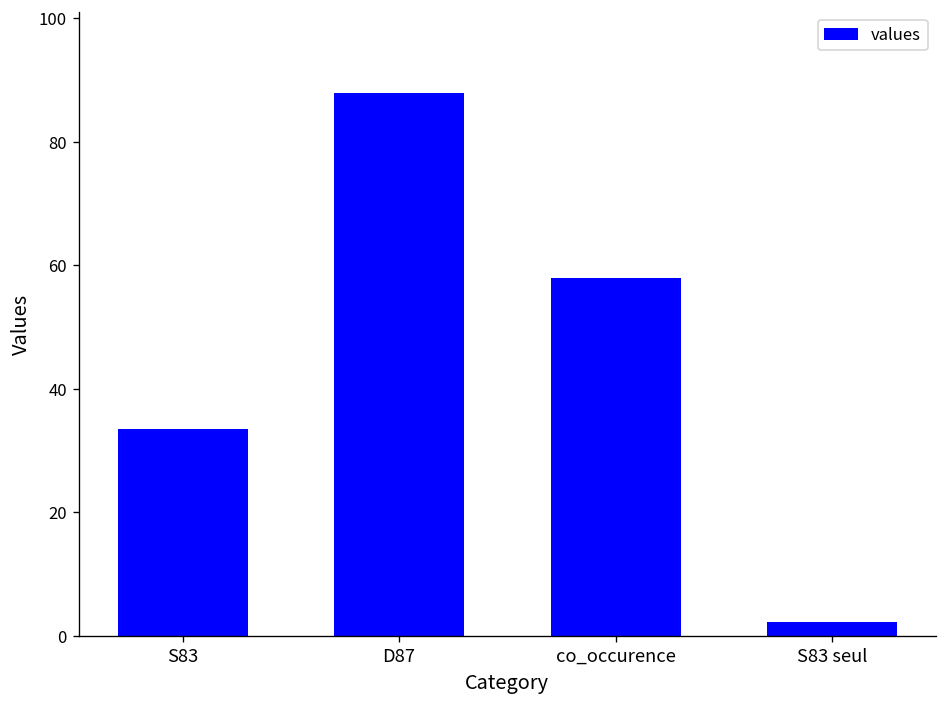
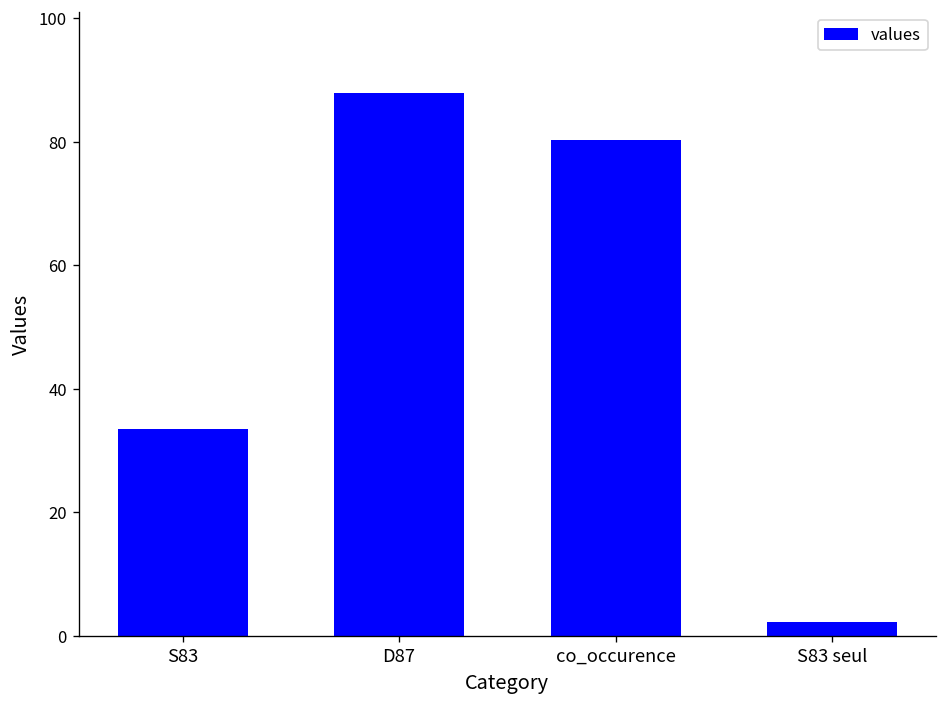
co_occurence: 58 -> 80
